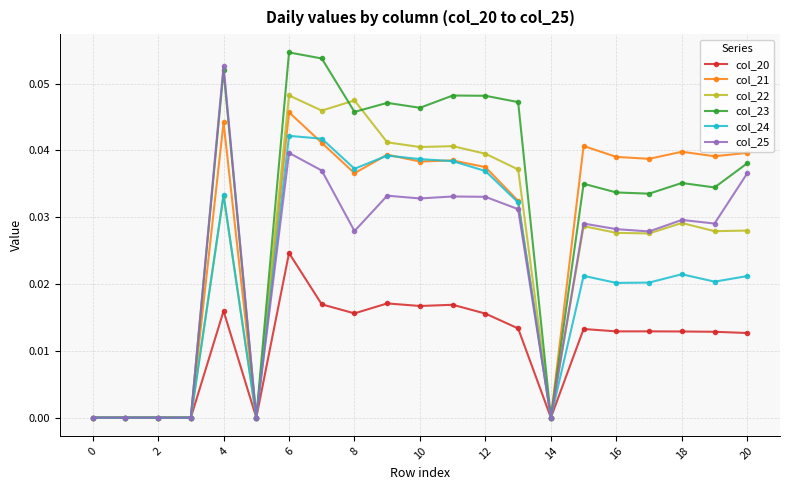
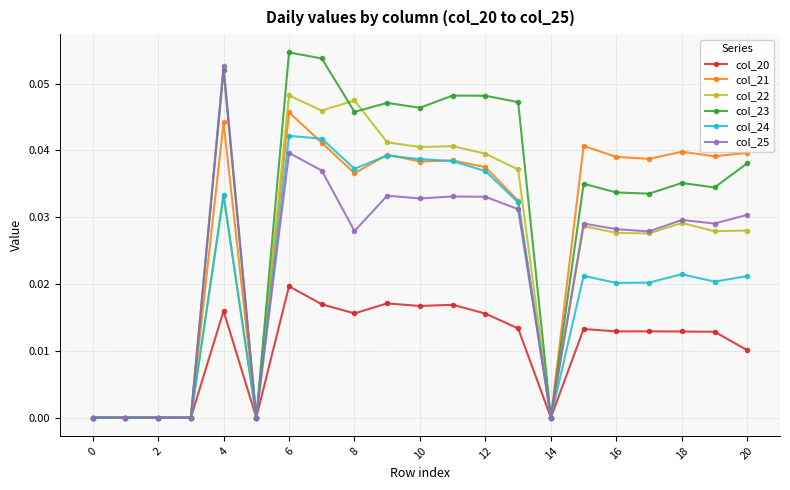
col_20, 6: 0.025 -> 0.020
col_20, 20: 0.013 -> 0.010
col_25, 20: 0.037 -> 0.030
